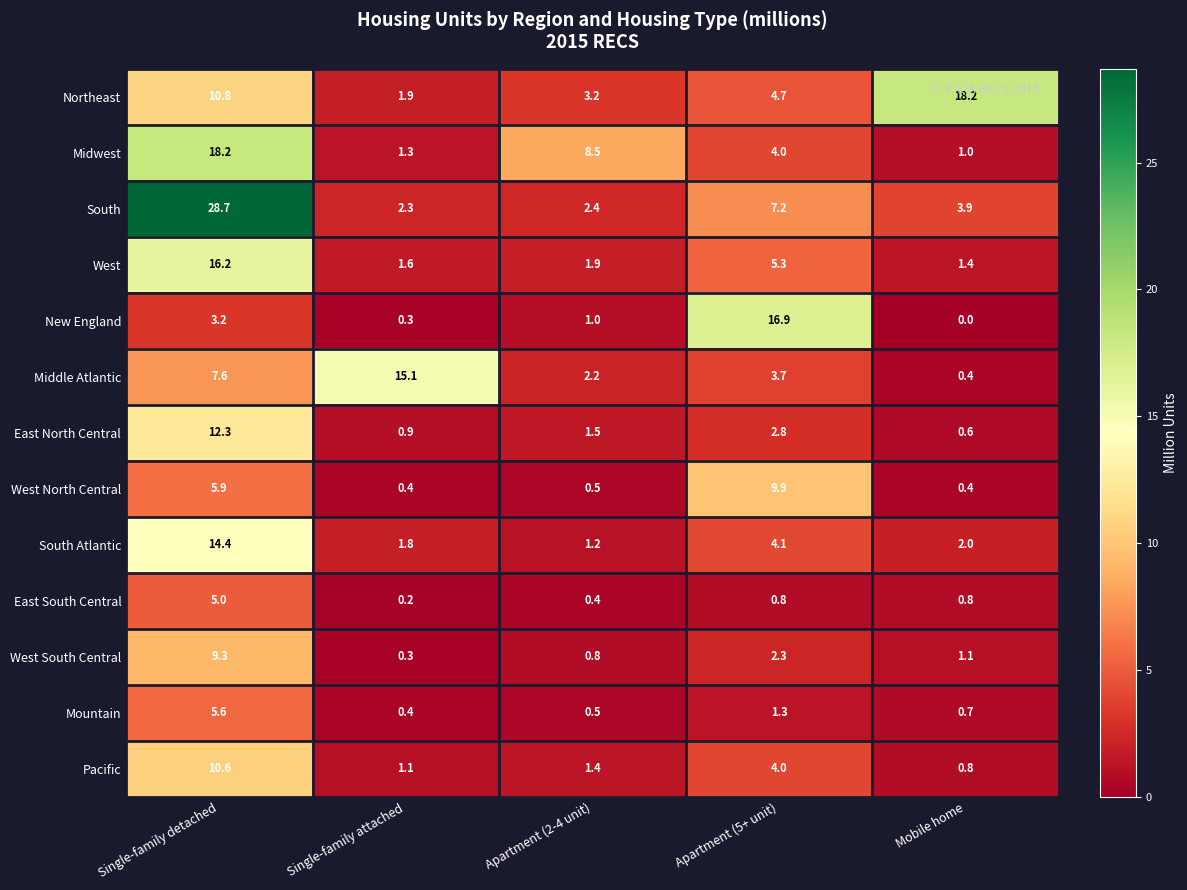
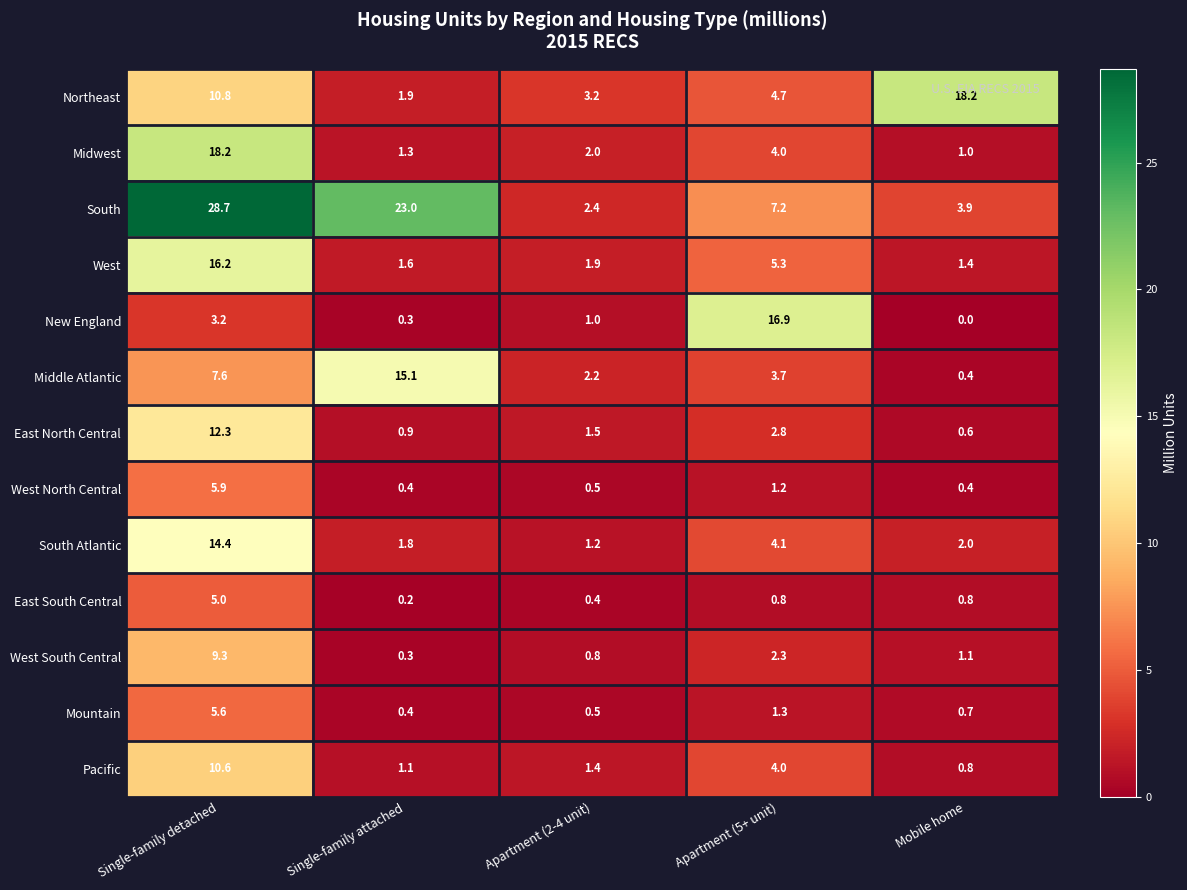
Midwest, Apartment (2-4 unit): 8.5 -> 2.0
South, Single-family attached: 2.3 -> 23.0
West North Central, Apartment (5+ unit): 9.9 -> 1.2
